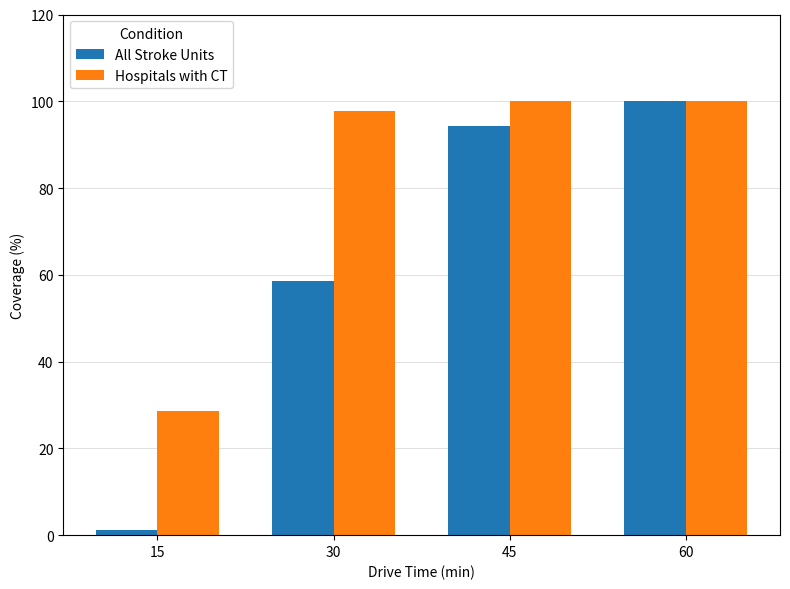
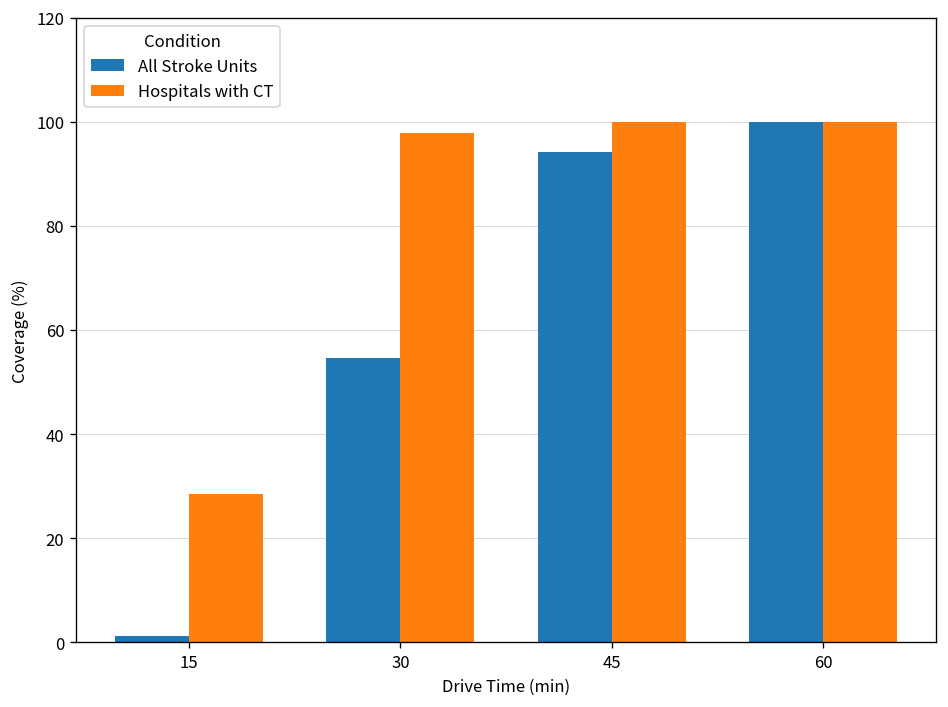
All Stroke Units, 30: 58 -> 55
